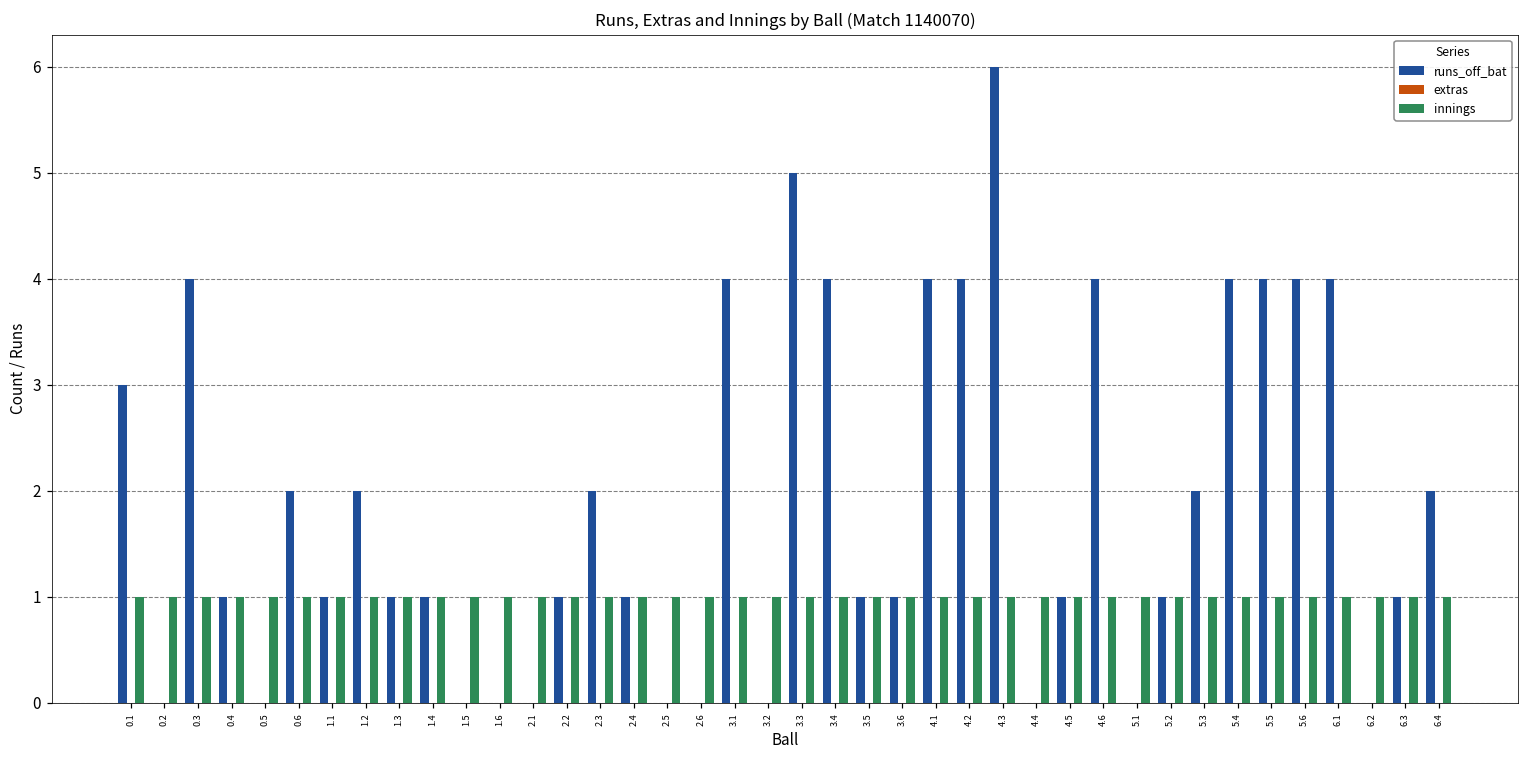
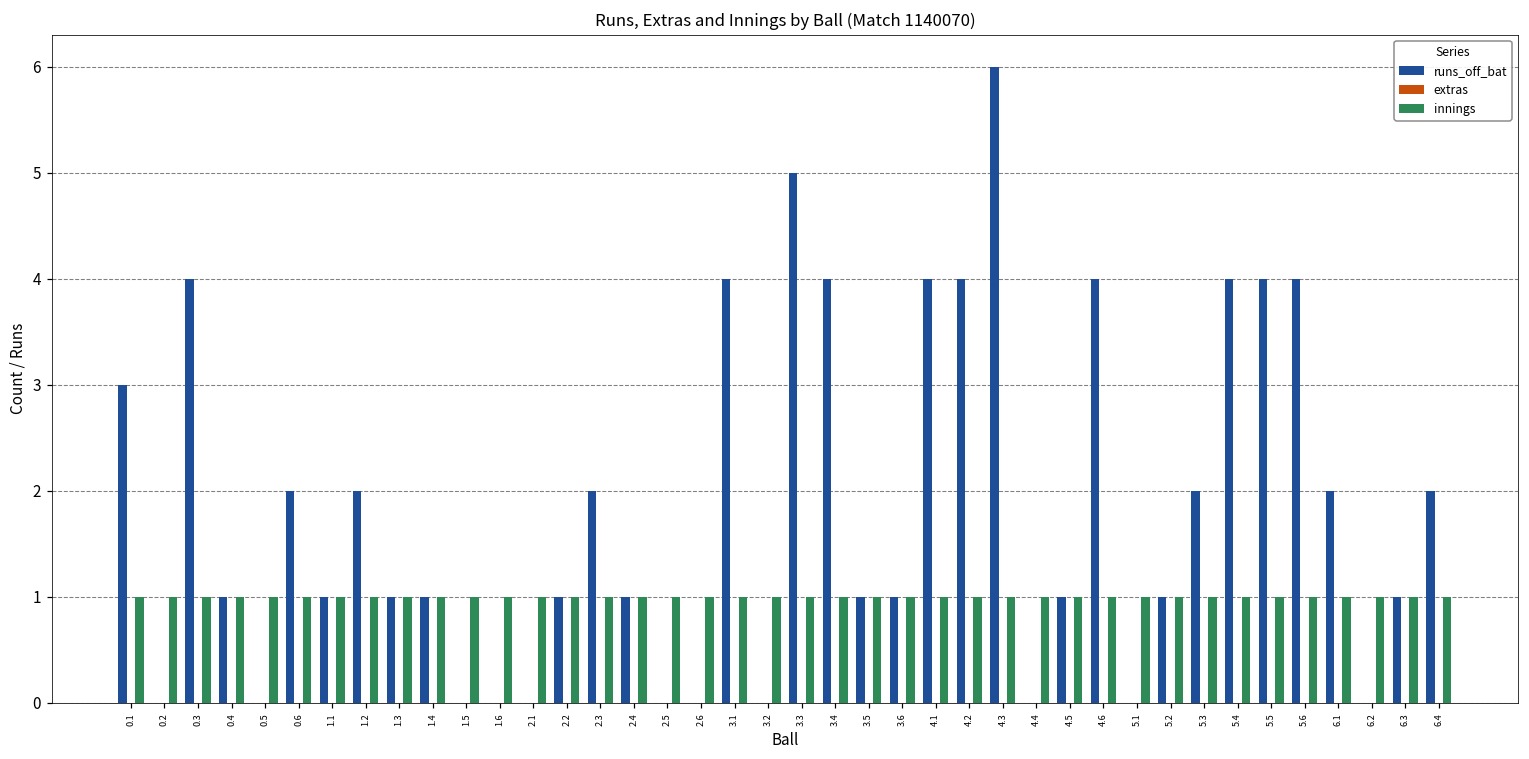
runs_off_bat, 6.1: 4 -> 2
